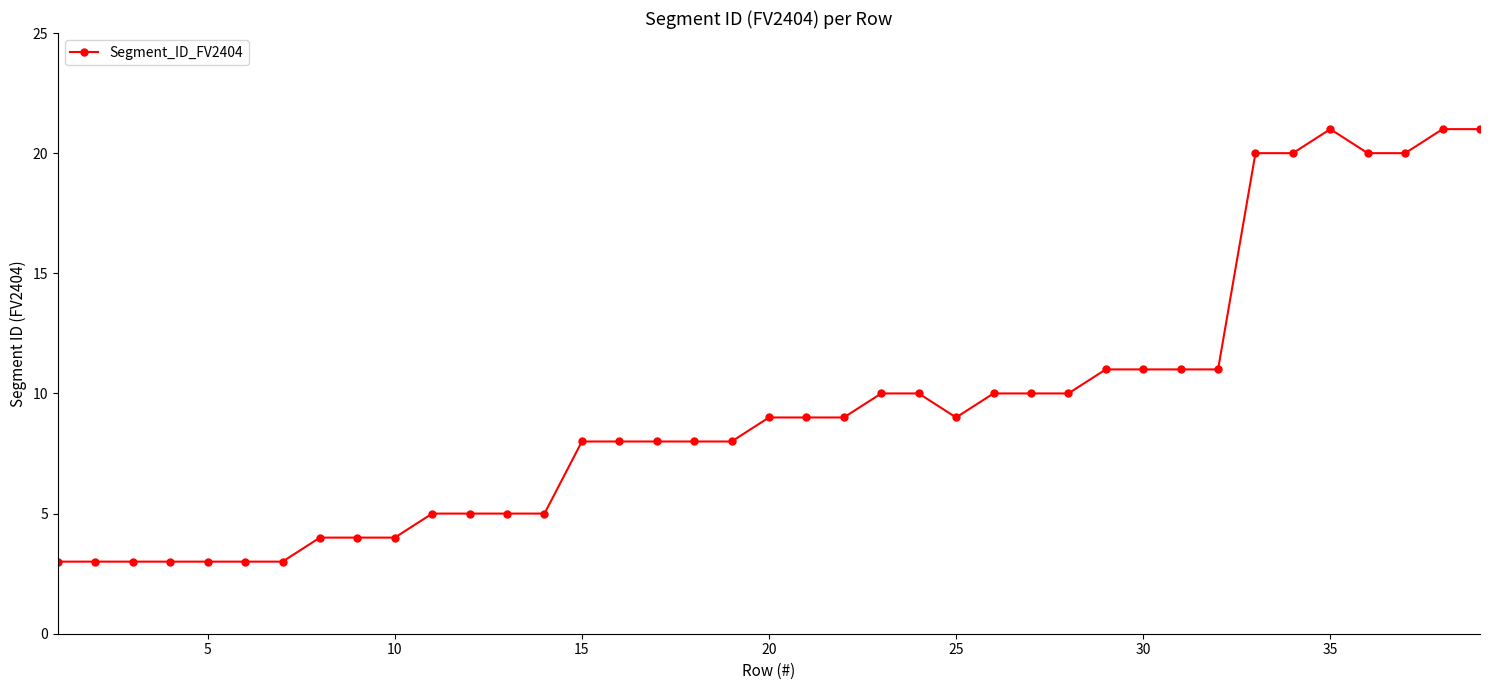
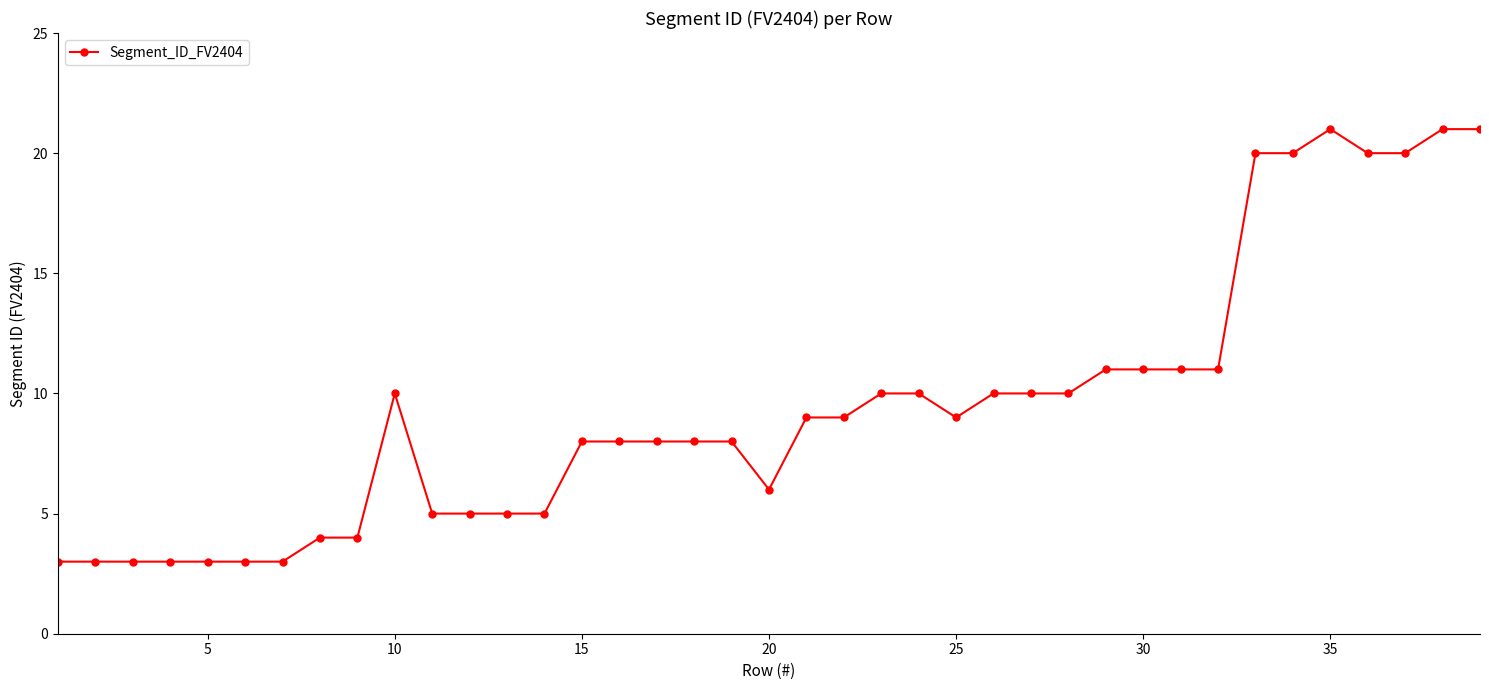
10: 4 -> 10
20: 9 -> 6
